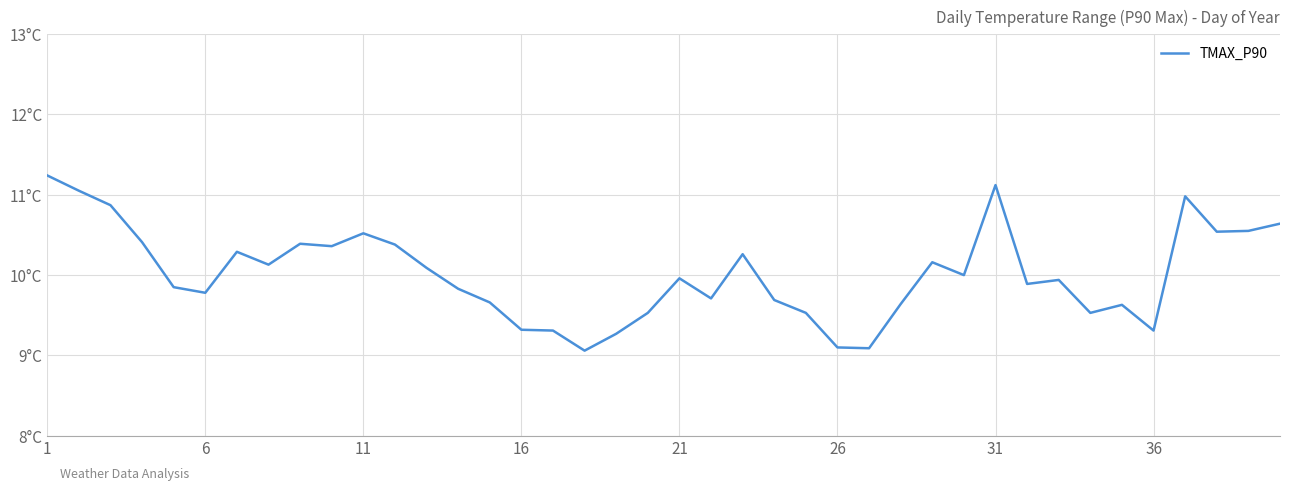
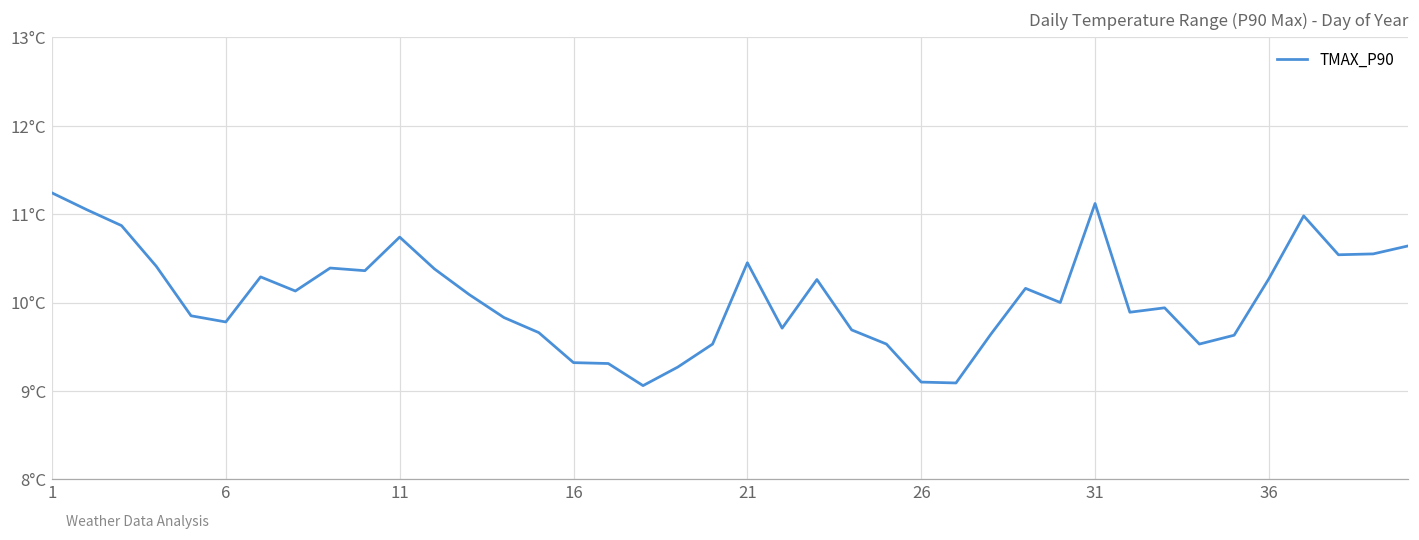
11: 10.5°C -> 10.7°C
21: 10.0°C -> 10.5°C
36: 9.3°C -> 10.3°C
